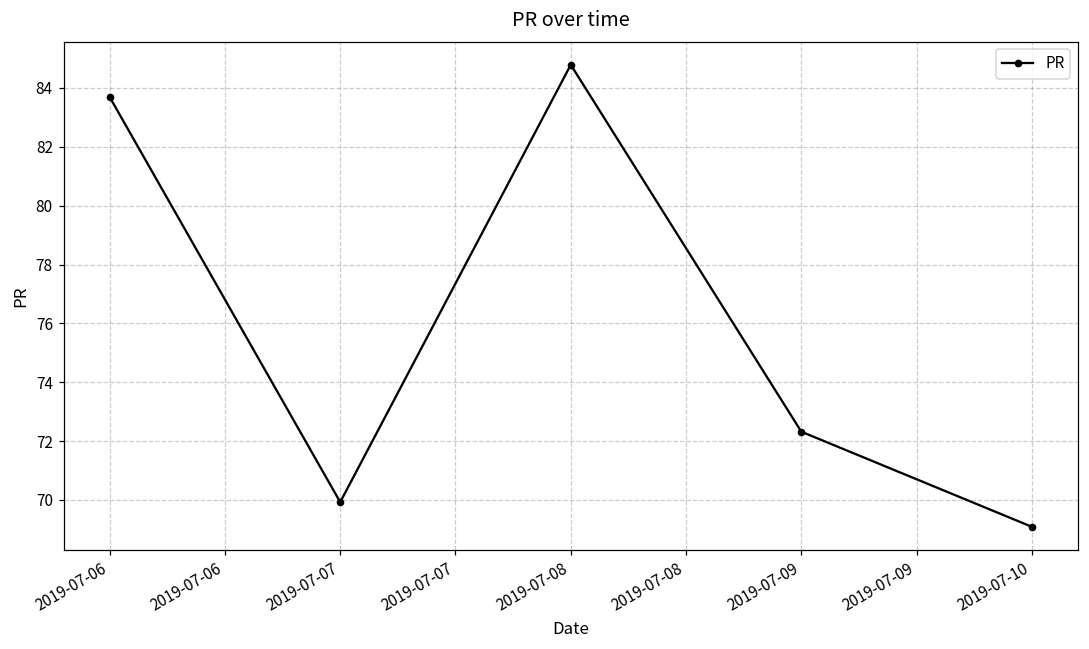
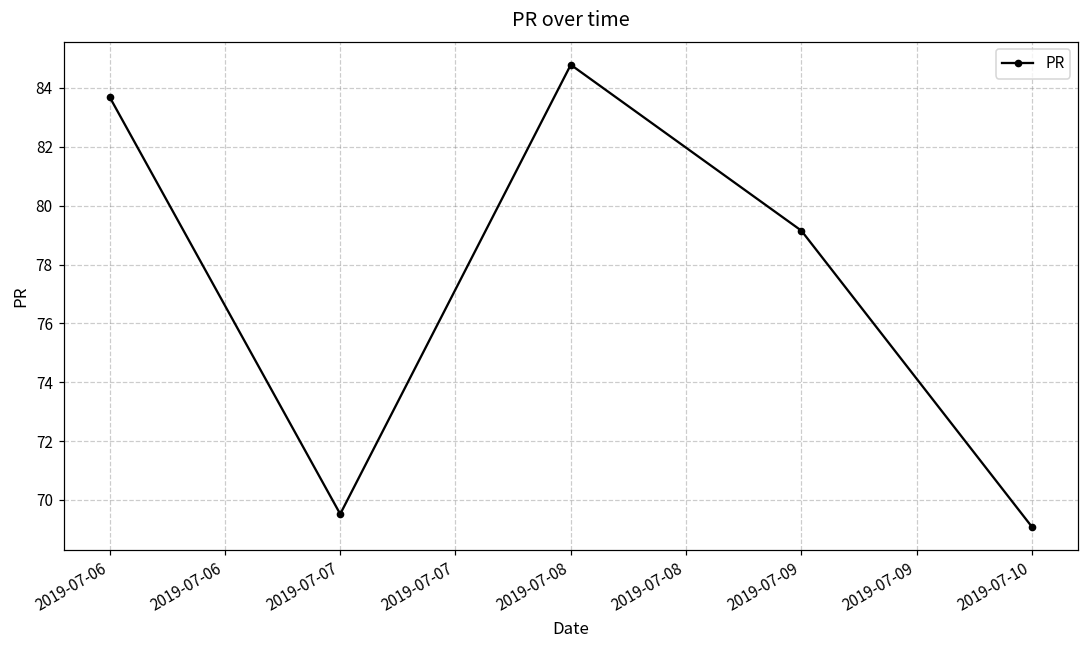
2019-07-07: 69.9 -> 69.5
2019-07-09: 72.3 -> 79.2
